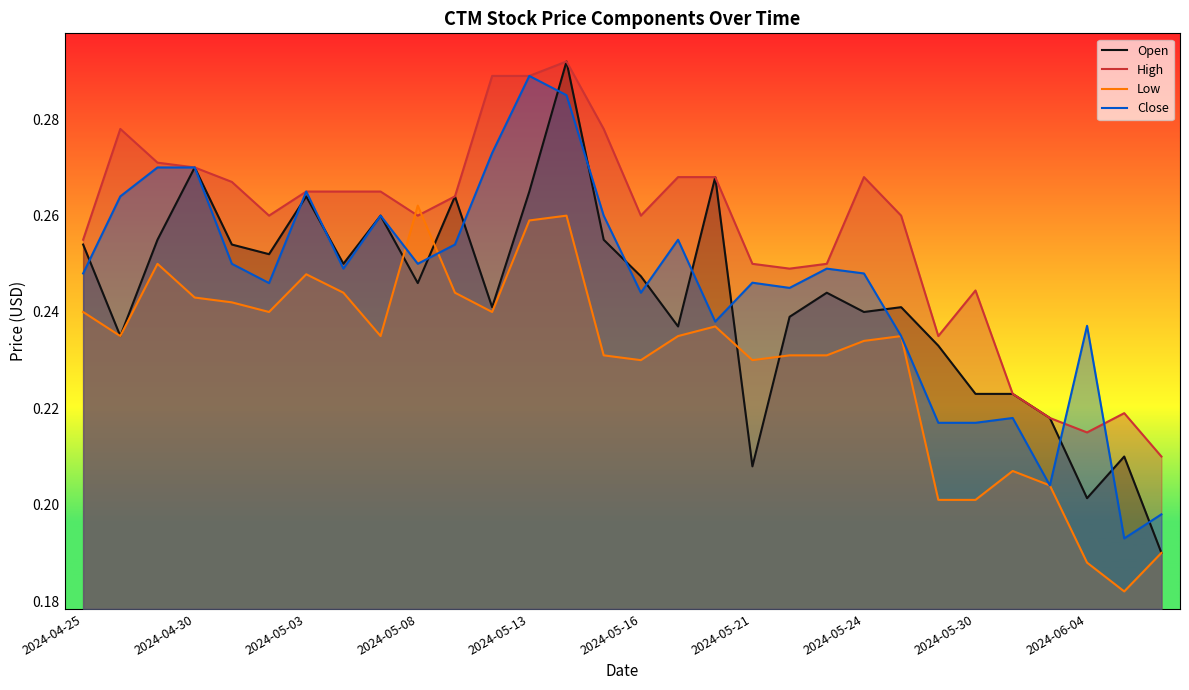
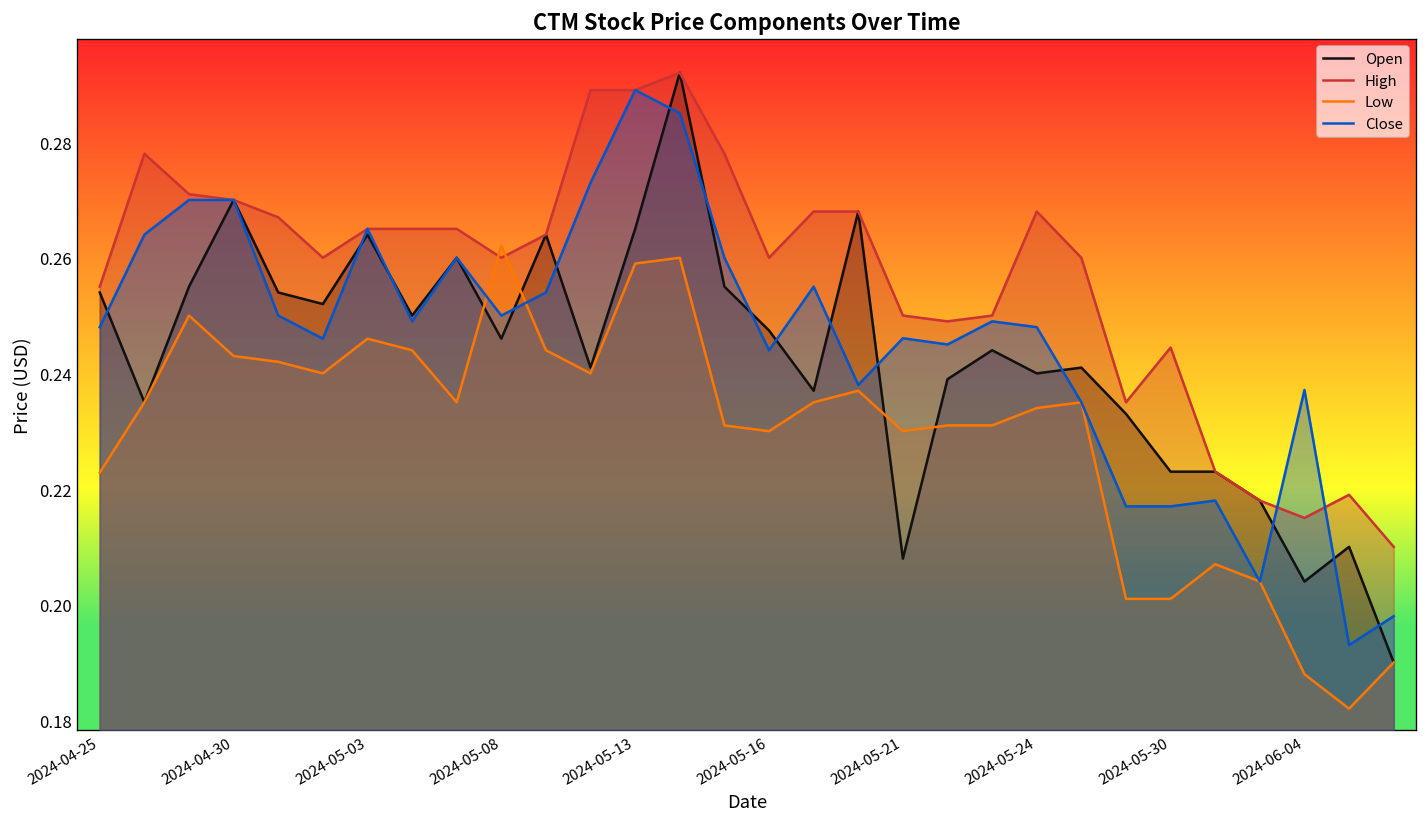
Low, 2024-04-25: 0.240 -> 0.223
Low, 2024-05-03: 0.248 -> 0.246
Open, 2024-06-04: 0.201 -> 0.204
